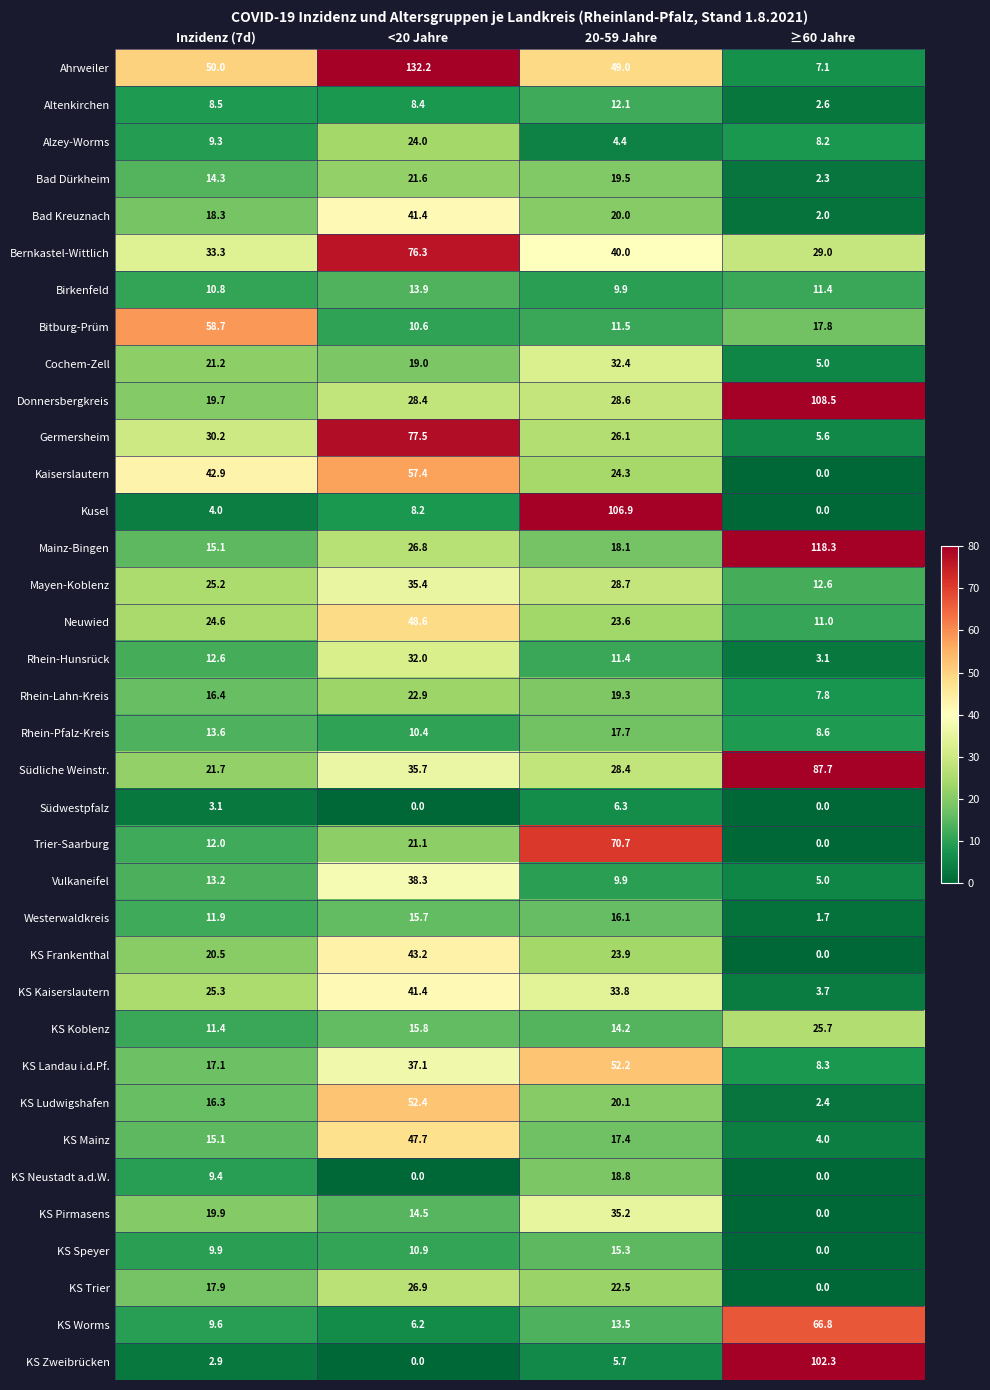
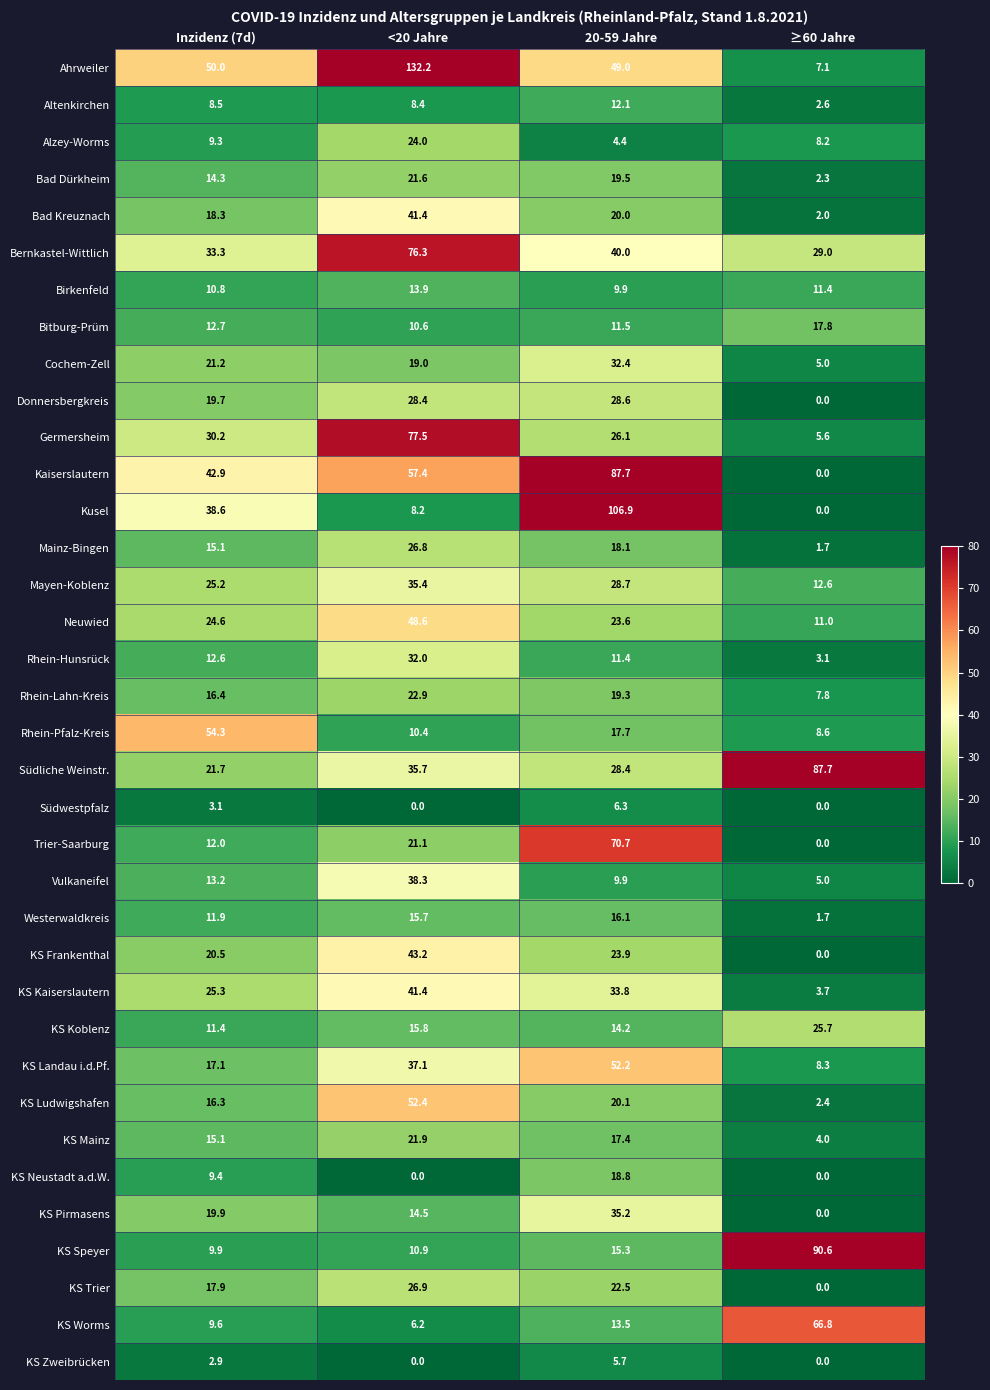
Bitburg-Prüm, Inzidenz (7d): 58.7 -> 12.7
Donnersbergkreis, ≥60 Jahre: 108.5 -> 0.0
Kaiserslautern, 20-59 Jahre: 24.3 -> 87.7
Kusel, Inzidenz (7d): 4.0 -> 38.6
Mainz-Bingen, ≥60 Jahre: 118.3 -> 1.7
Rhein-Pfalz-Kreis, Inzidenz (7d): 13.6 -> 54.3
KS Mainz, <20 Jahre: 47.7 -> 21.9
KS Speyer, ≥60 Jahre: 0.0 -> 90.6
KS Zweibrücken, ≥60 Jahre: 102.3 -> 0.0
